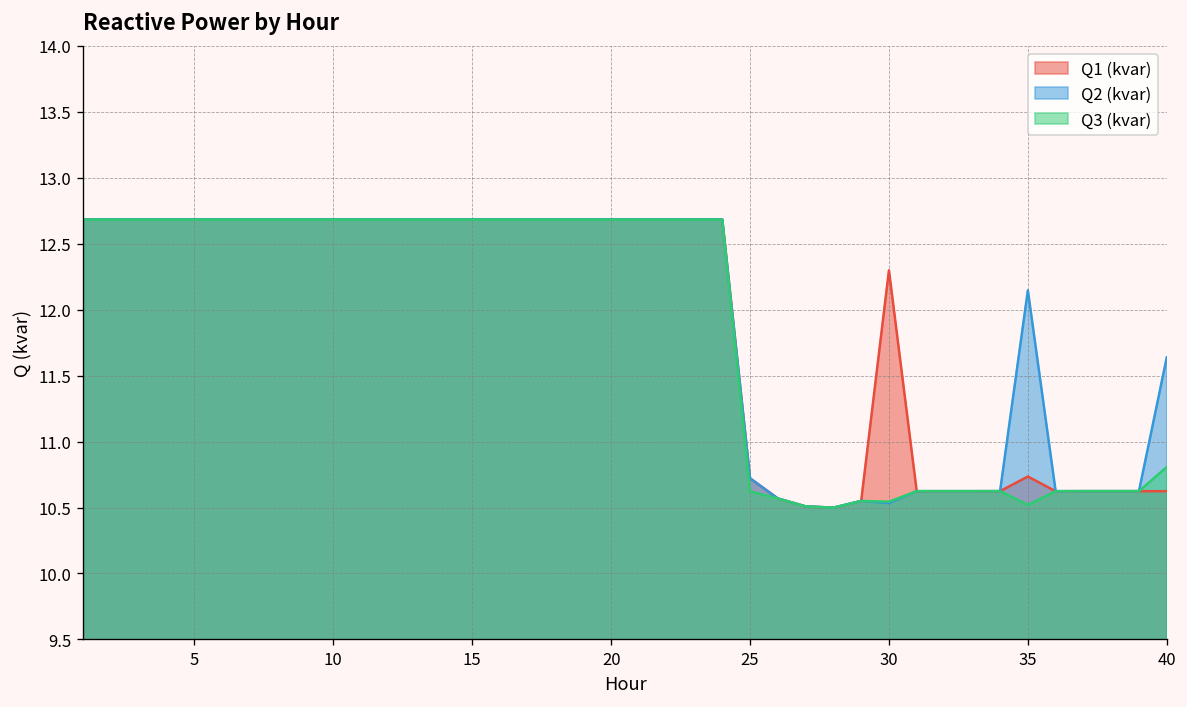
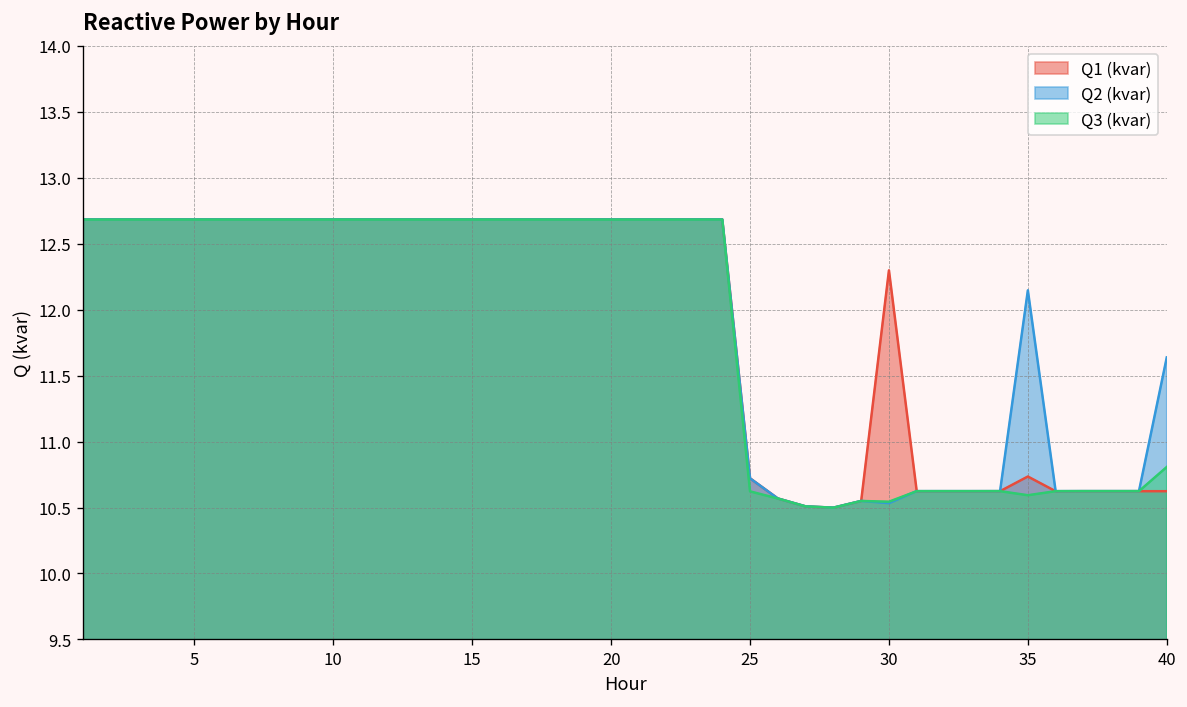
Q3 (kvar), 35: 10.52 -> 10.59
